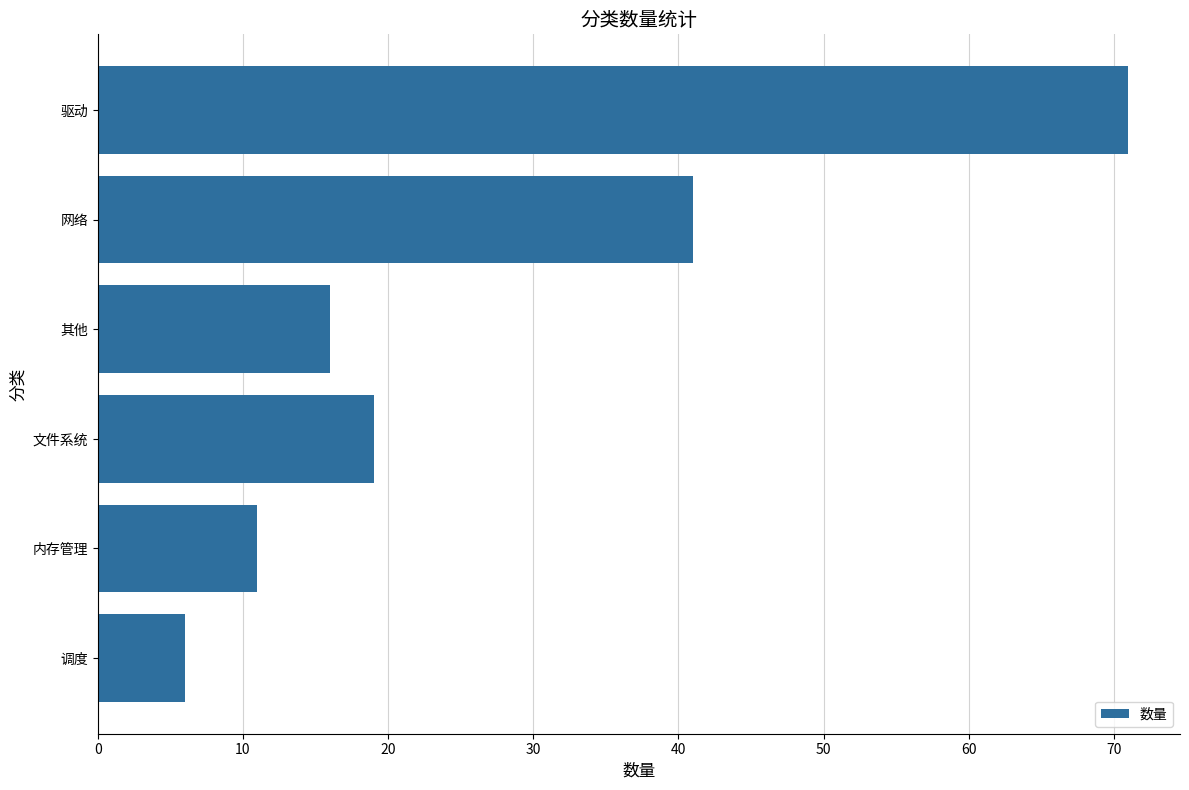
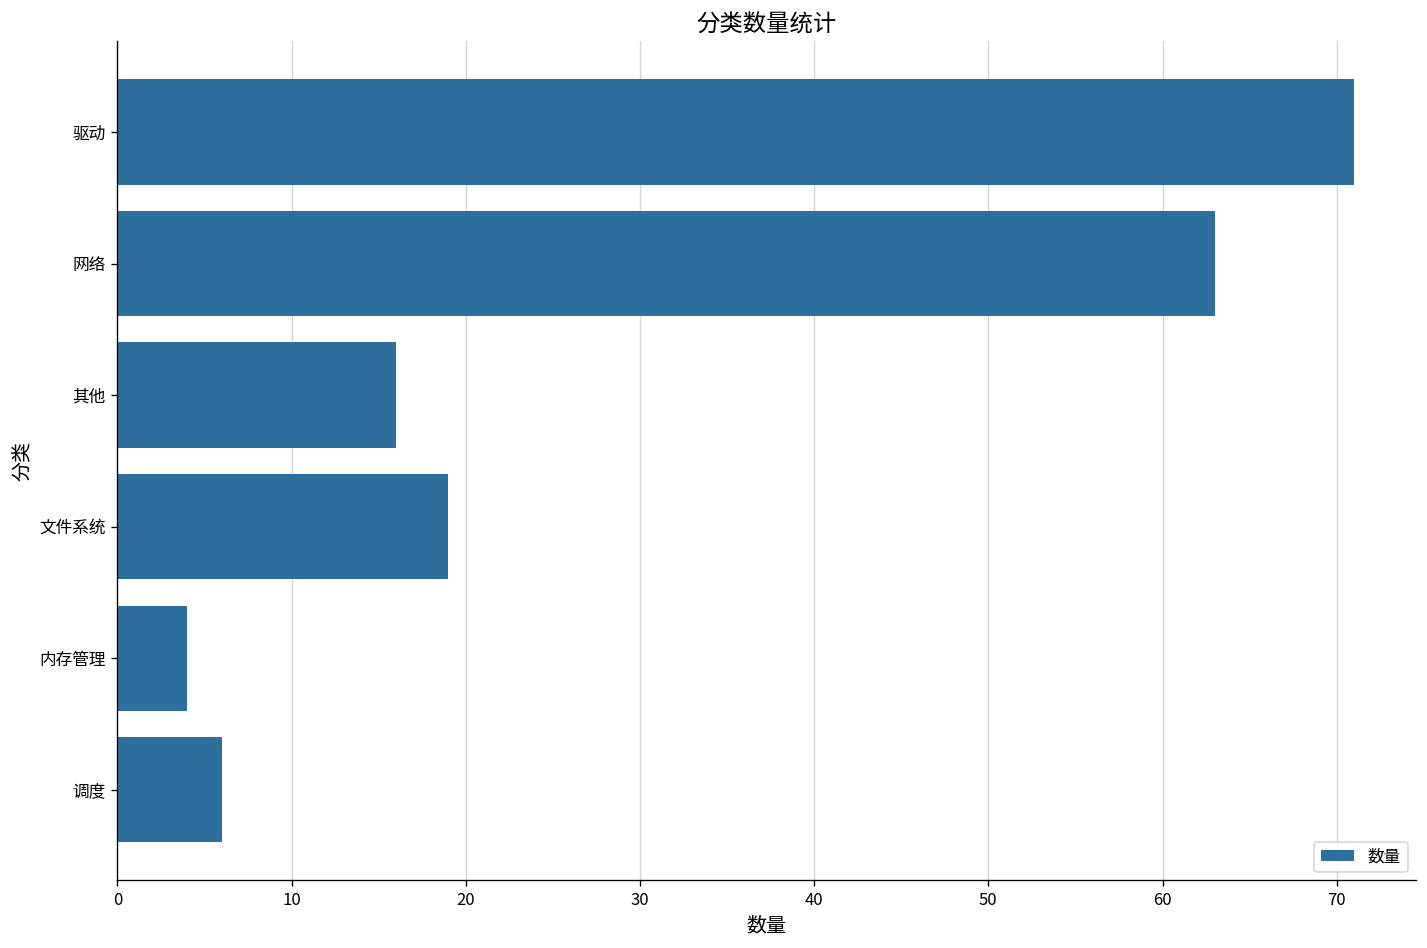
网络: 41 -> 63
内存管理: 11 -> 4
